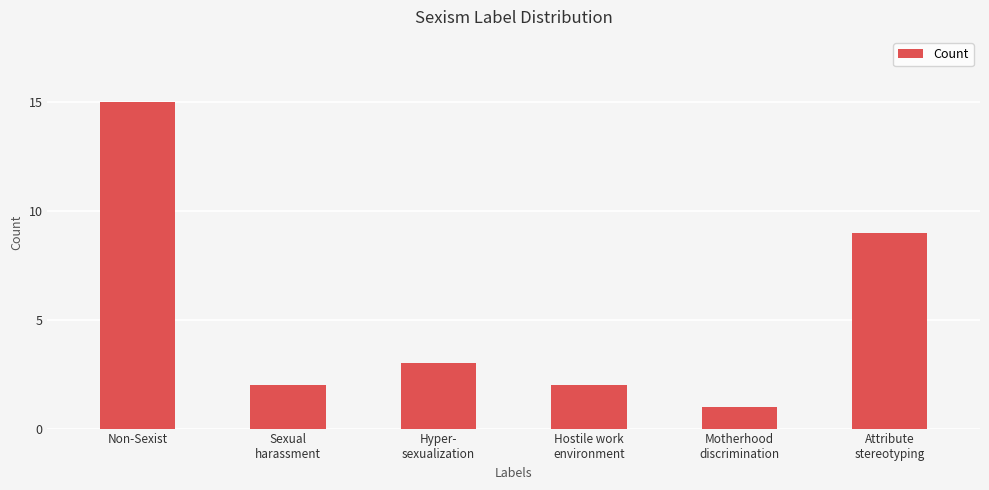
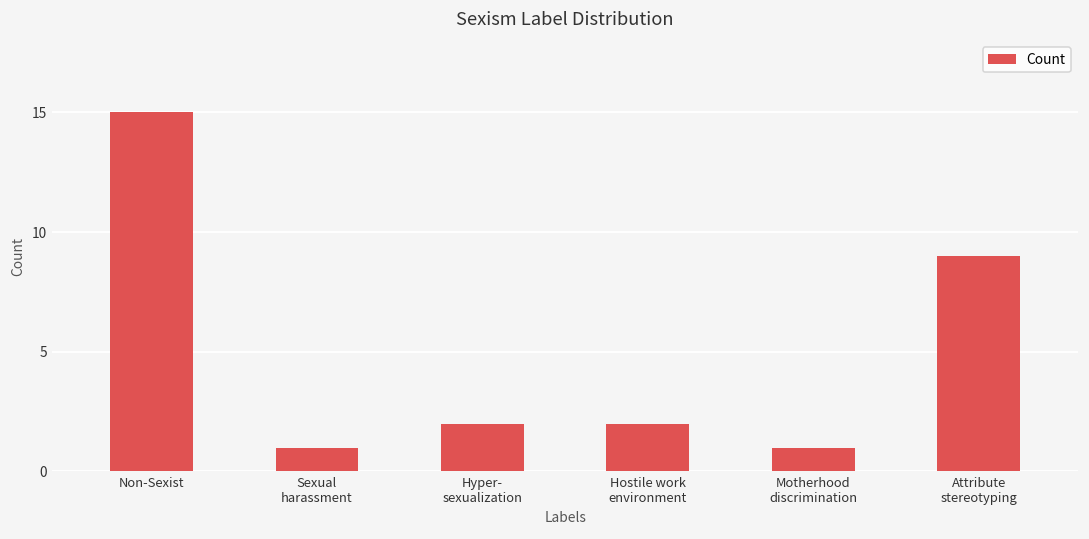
Sexual harassment: 2 -> 1
Hyper- sexualization: 3 -> 2
